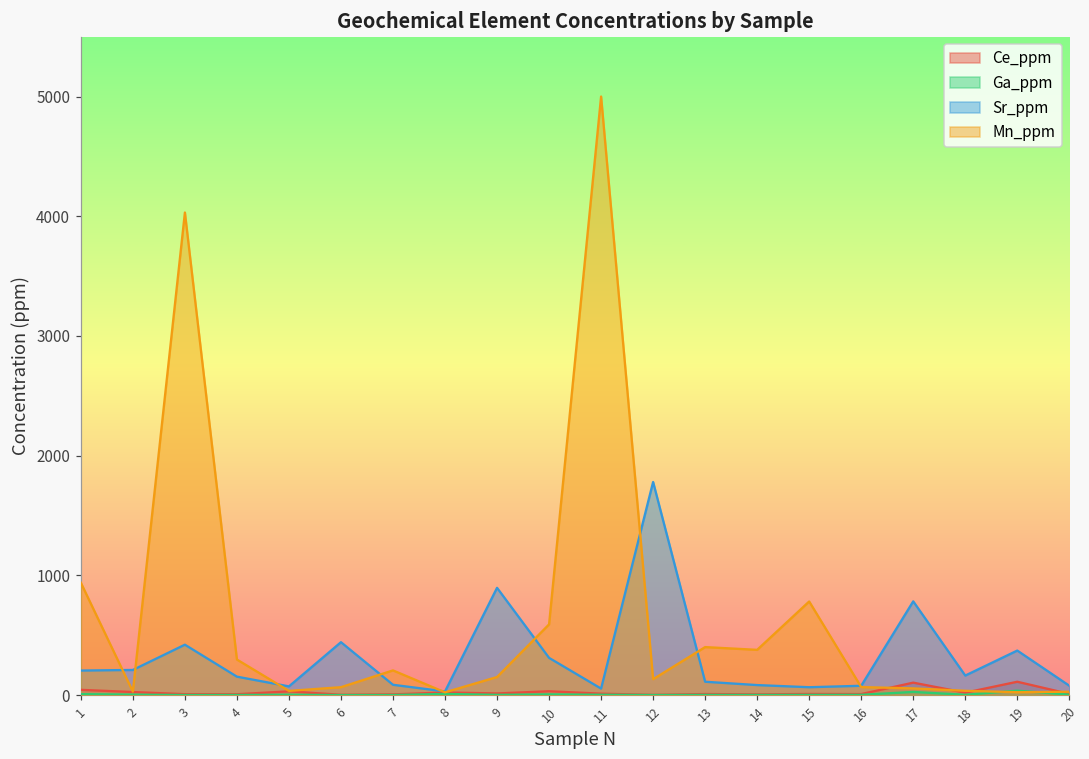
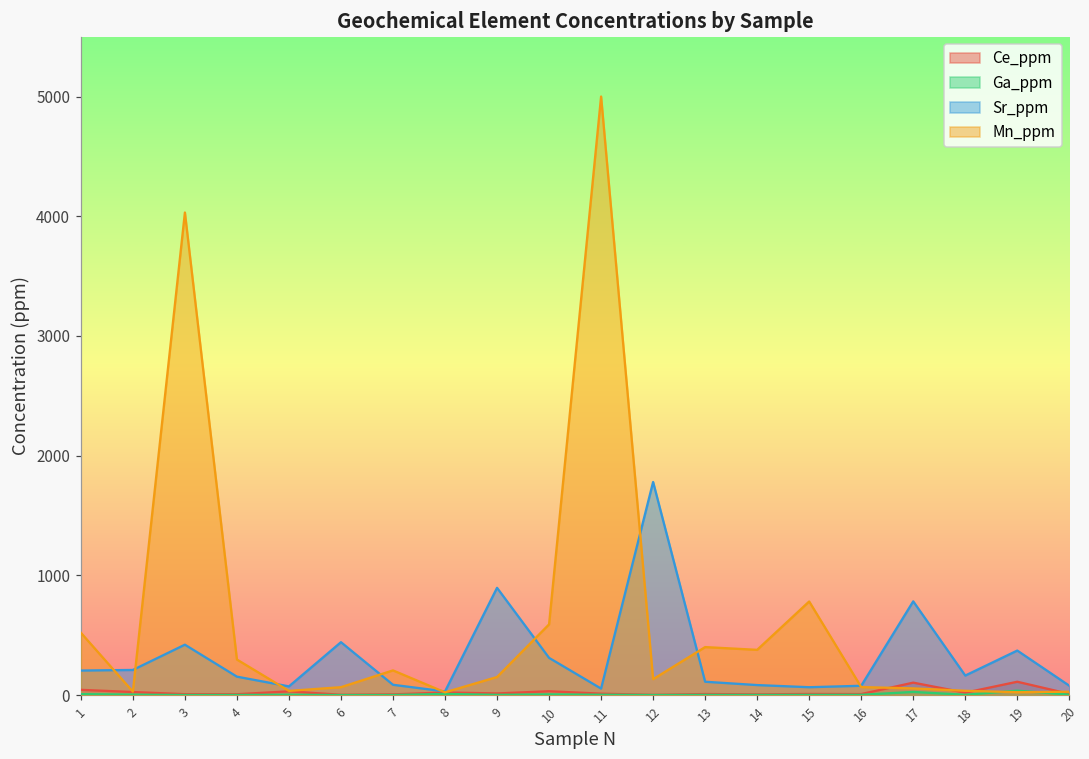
Mn_ppm, 1: 940 -> 520
